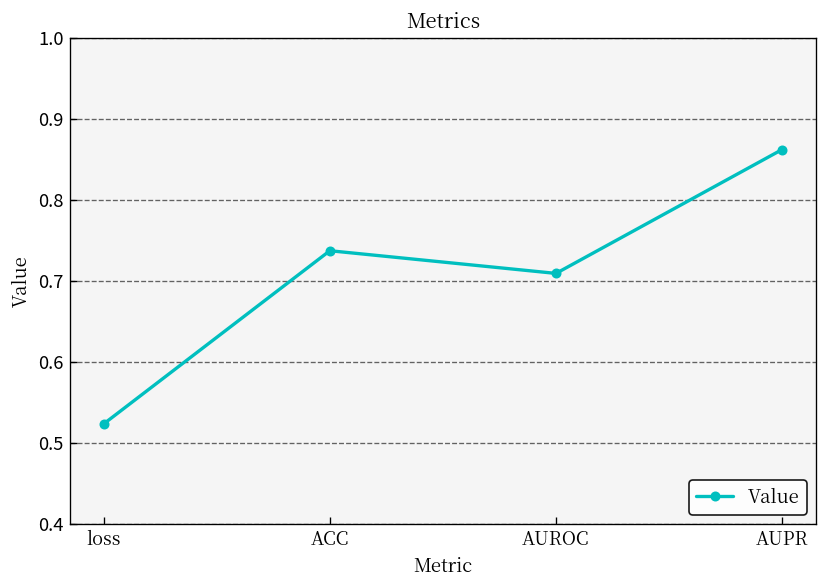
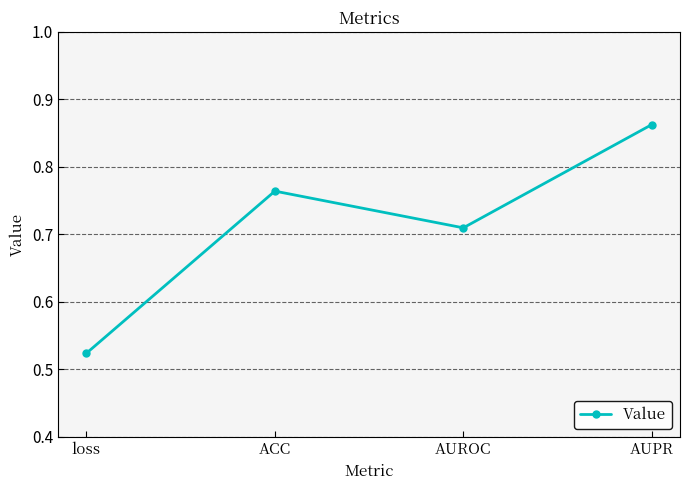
ACC: 0.74 -> 0.76
